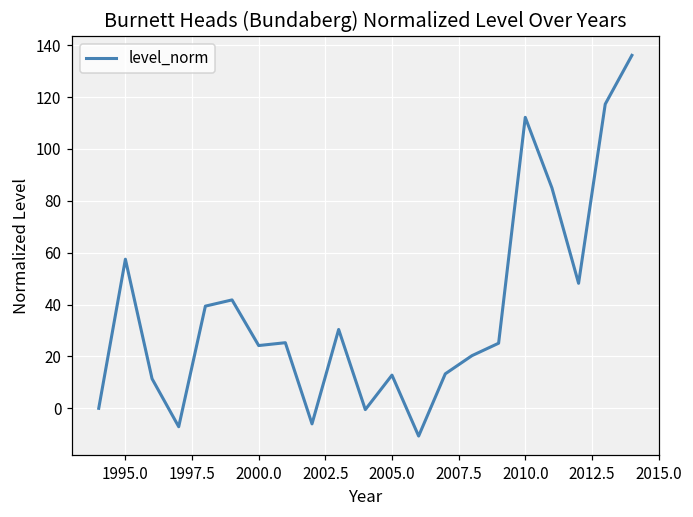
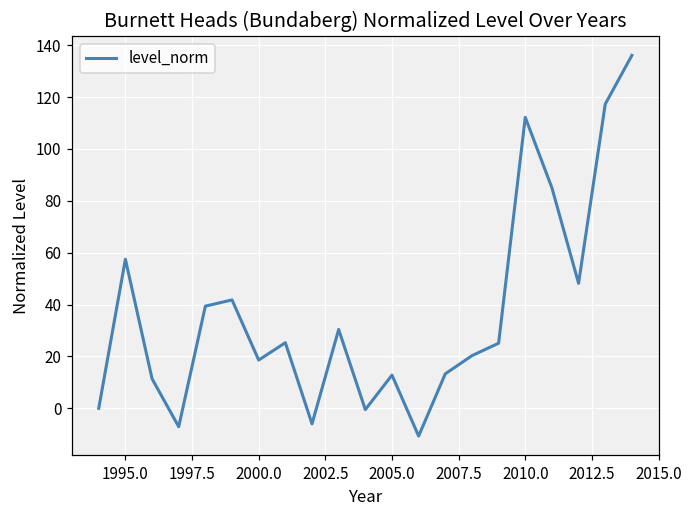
2000.0: 24 -> 19
